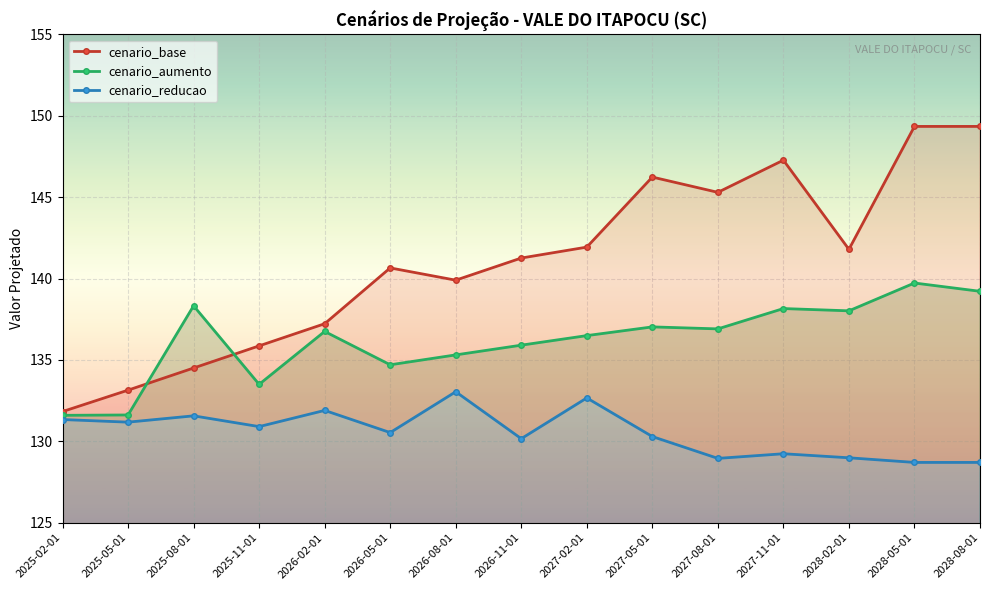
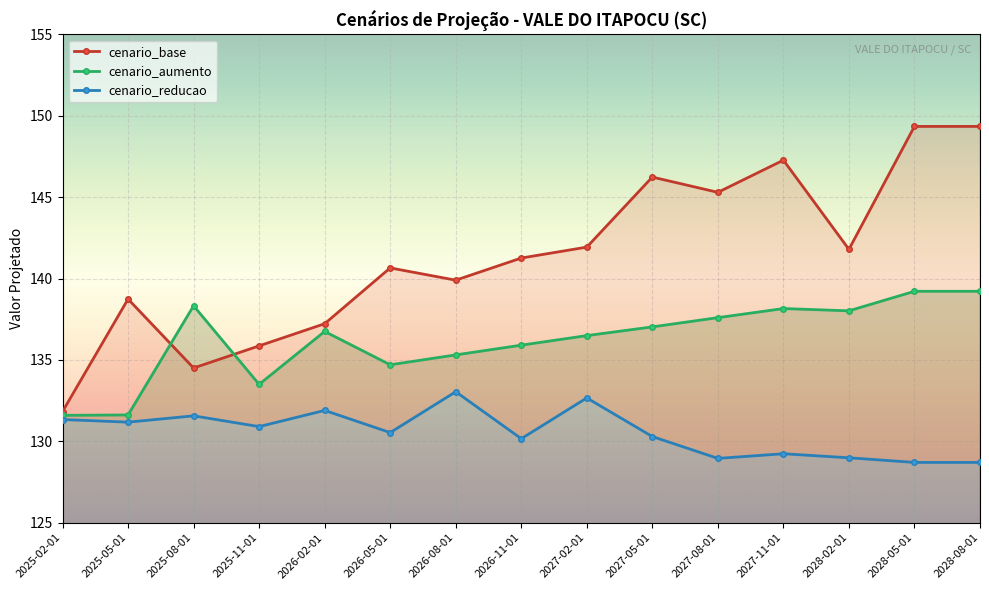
cenario_base, 2025-05-01: 133.1 -> 138.7
cenario_aumento, 2027-08-01: 136.9 -> 137.6
cenario_aumento, 2028-05-01: 139.7 -> 139.2
